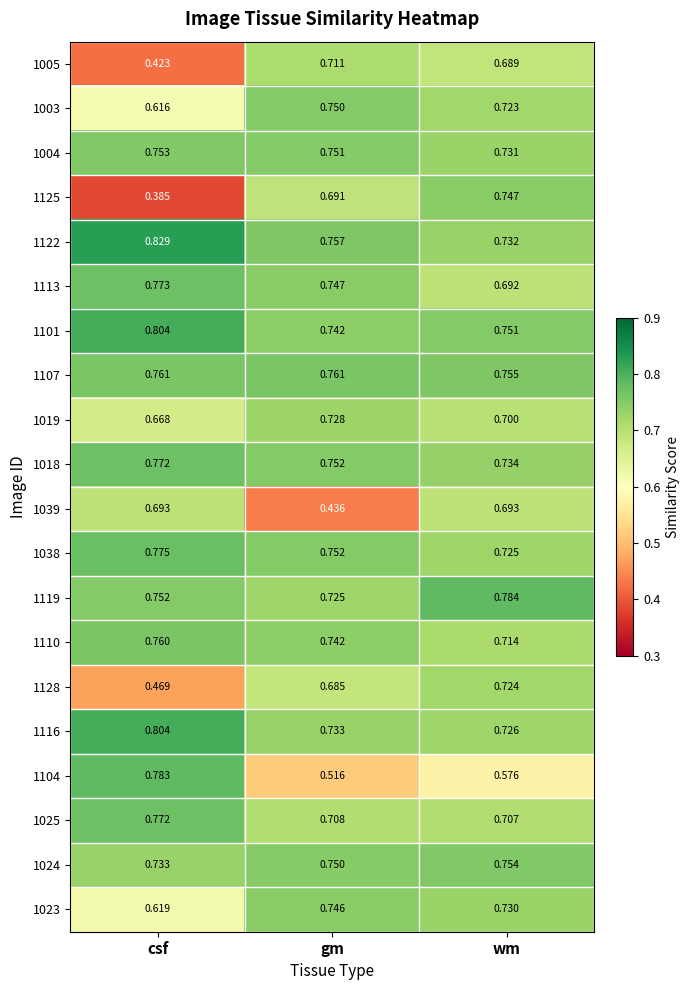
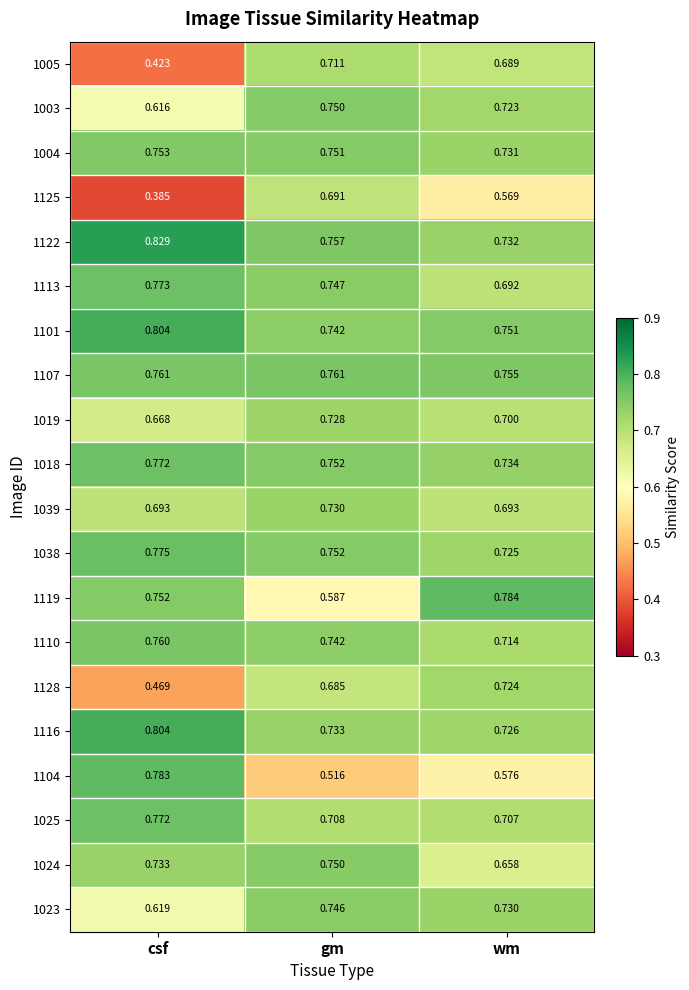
1125, wm: 0.747 -> 0.569
1039, gm: 0.436 -> 0.730
1119, gm: 0.725 -> 0.587
1024, wm: 0.754 -> 0.658
